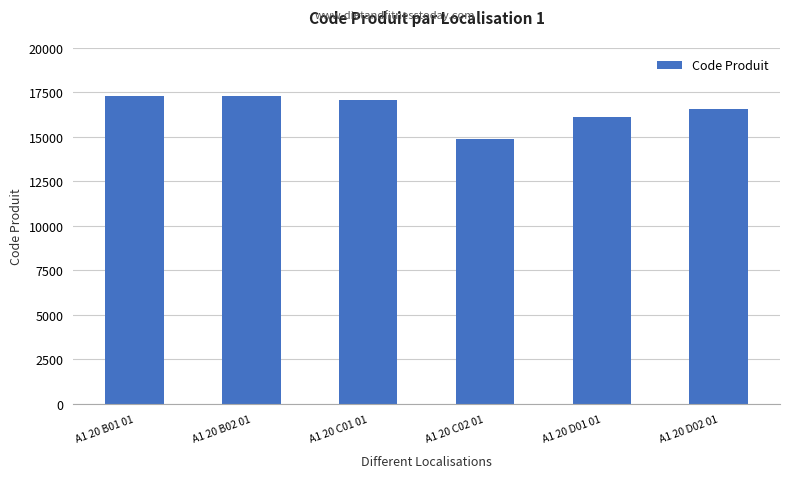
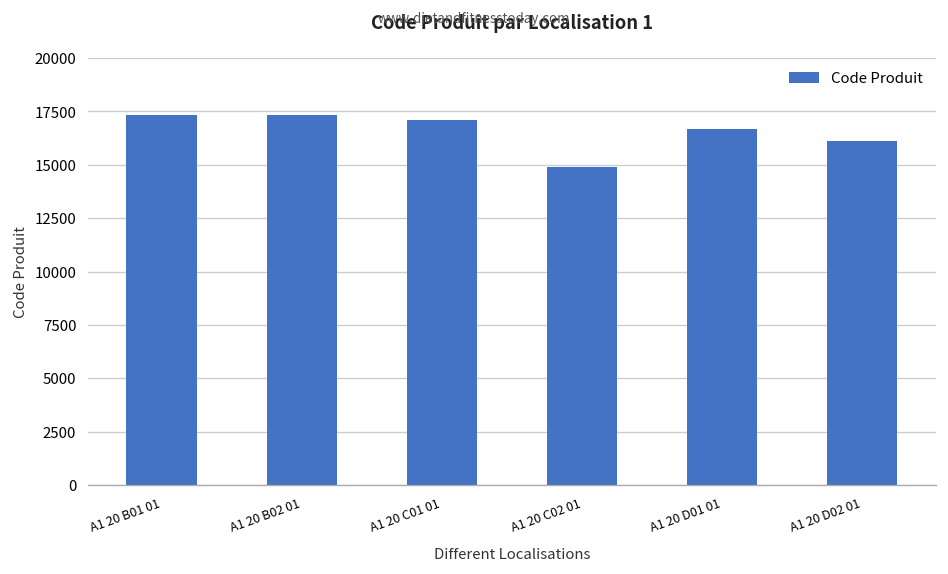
A1 20 D01 01: 16100 -> 16700
A1 20 D02 01: 16600 -> 16100
